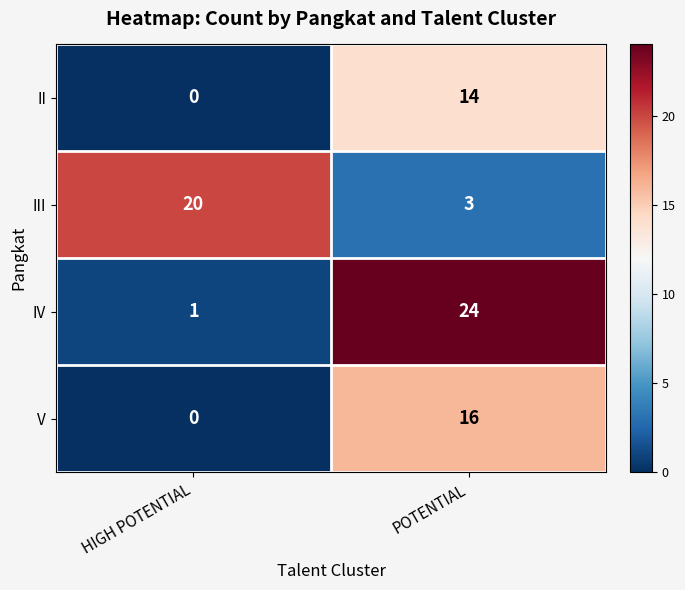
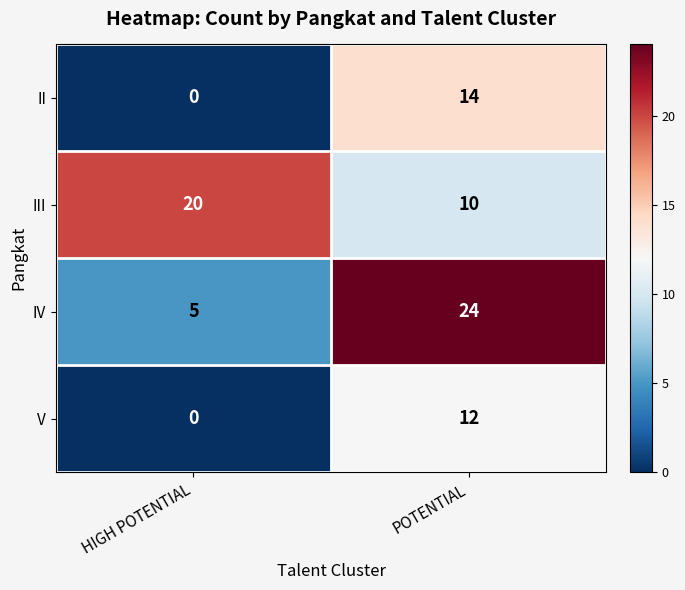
III, POTENTIAL: 3 -> 10
IV, HIGH POTENTIAL: 1 -> 5
V, POTENTIAL: 16 -> 12
